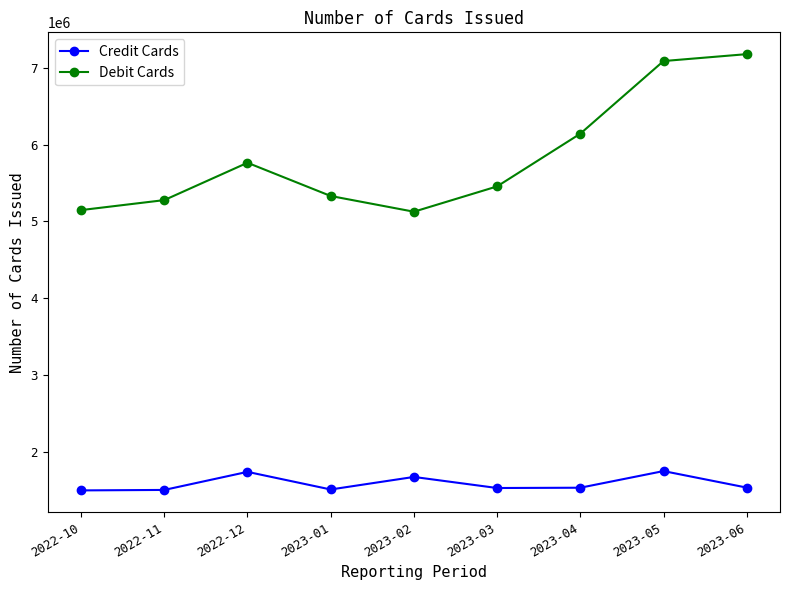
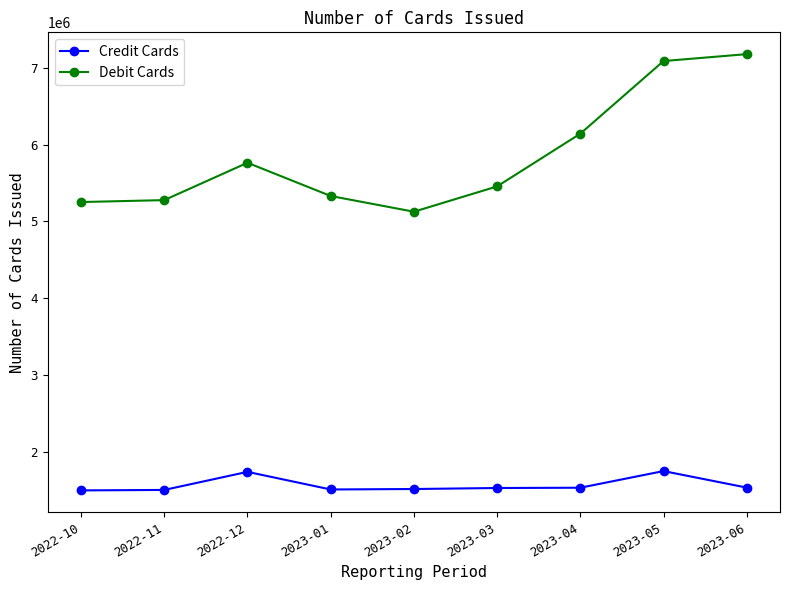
Debit Cards, 2022-10: 5100000 -> 5300000
Credit Cards, 2023-02: 1700000 -> 1500000
